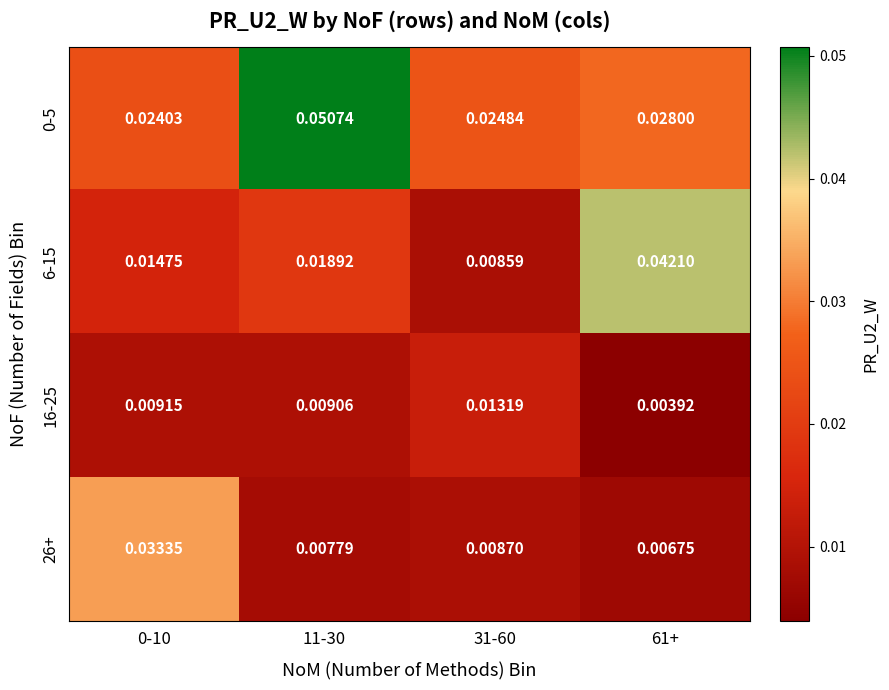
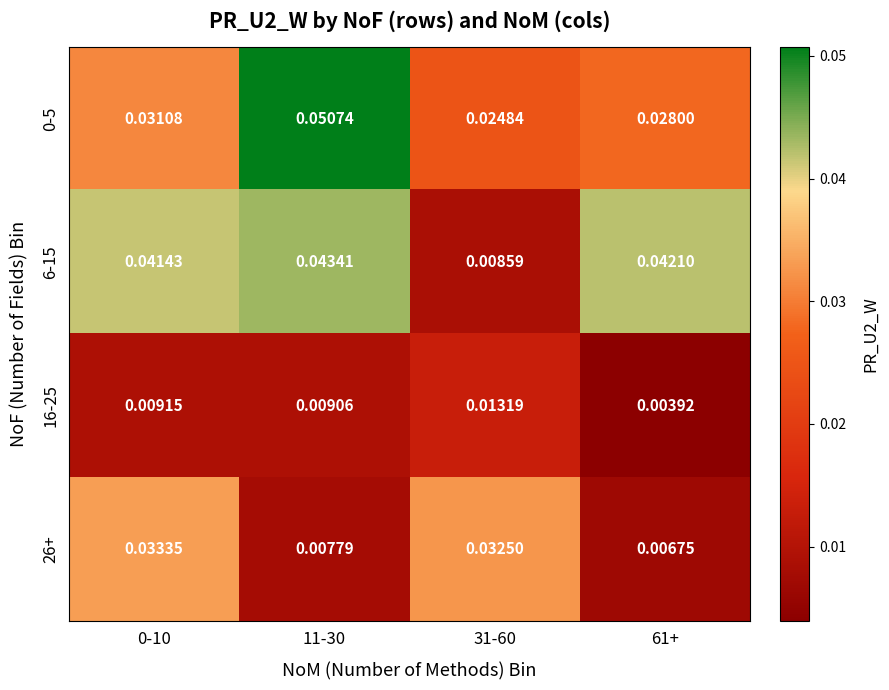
0-5, 0-10: 0.02403 -> 0.03108
6-15, 0-10: 0.01475 -> 0.04143
6-15, 11-30: 0.01892 -> 0.04341
26+, 31-60: 0.00870 -> 0.03250
